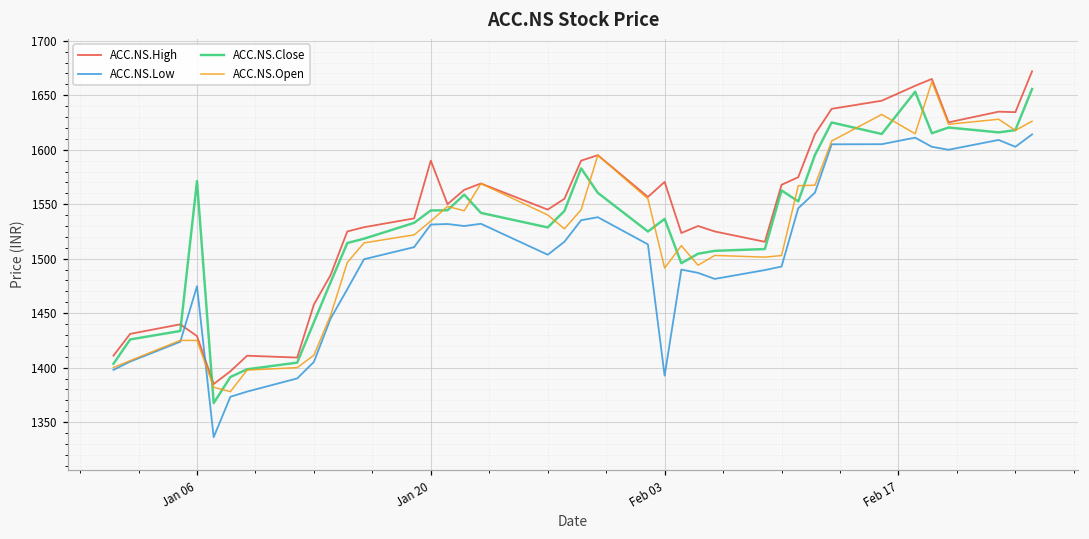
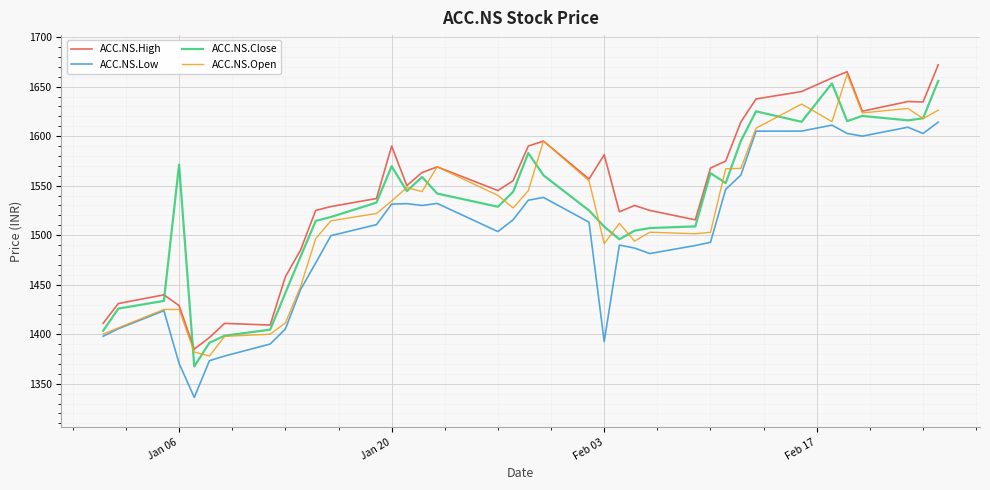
ACC.NS.Low, Jan 06: 1470 -> 1370
ACC.NS.Close, Jan 20: 1540 -> 1570
ACC.NS.High, Feb 03: 1570 -> 1580
ACC.NS.Close, Feb 03: 1540 -> 1510
